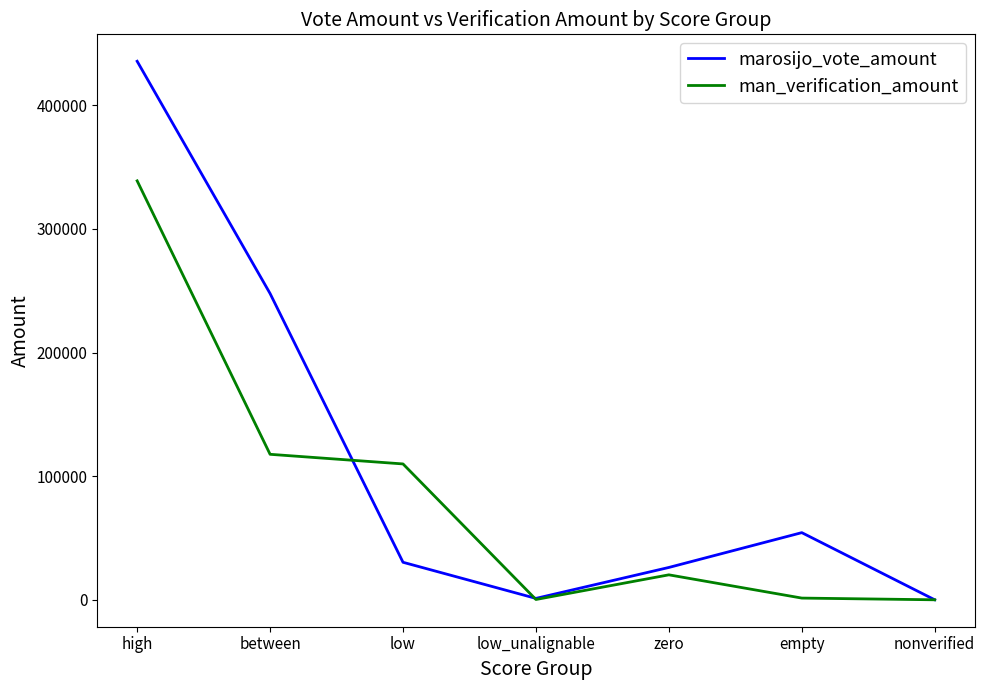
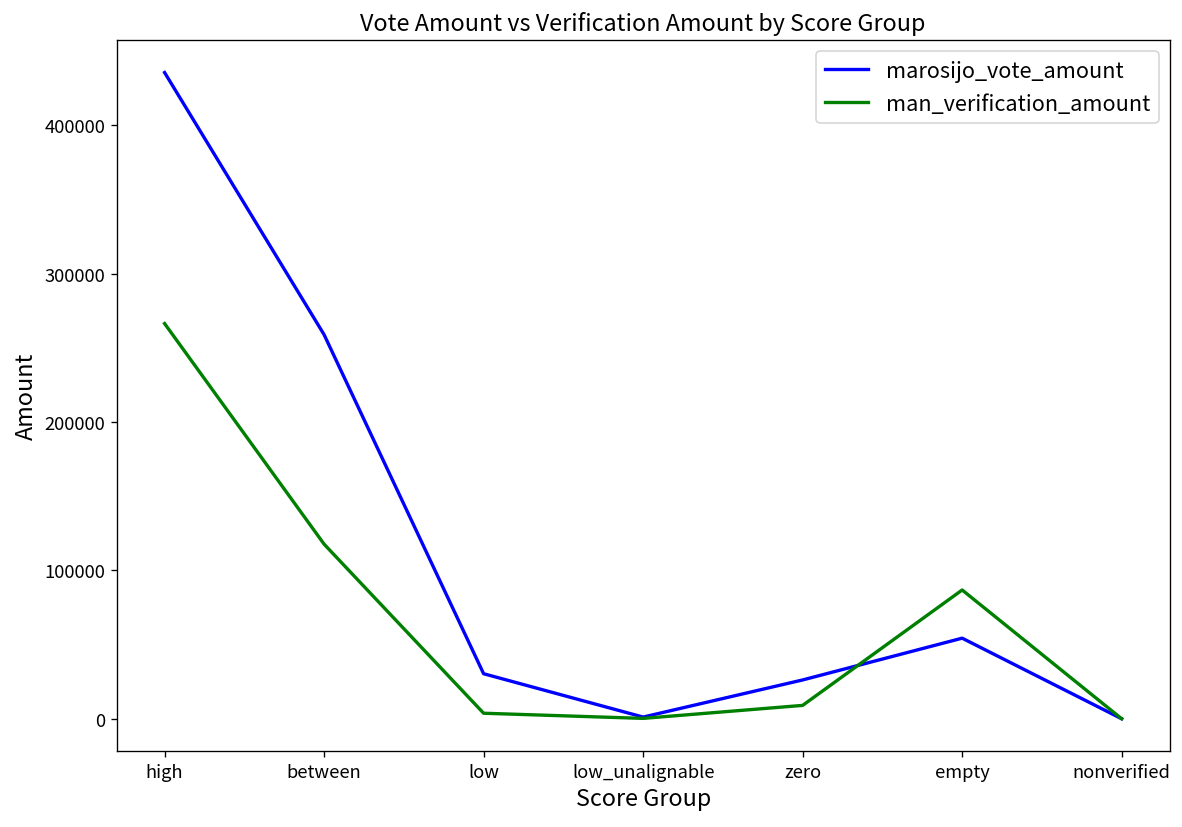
man_verification_amount, high: 339000 -> 266000
marosijo_vote_amount, between: 248000 -> 259000
man_verification_amount, low: 110000 -> 4000
man_verification_amount, zero: 20000 -> 9000
man_verification_amount, empty: 1000 -> 87000
